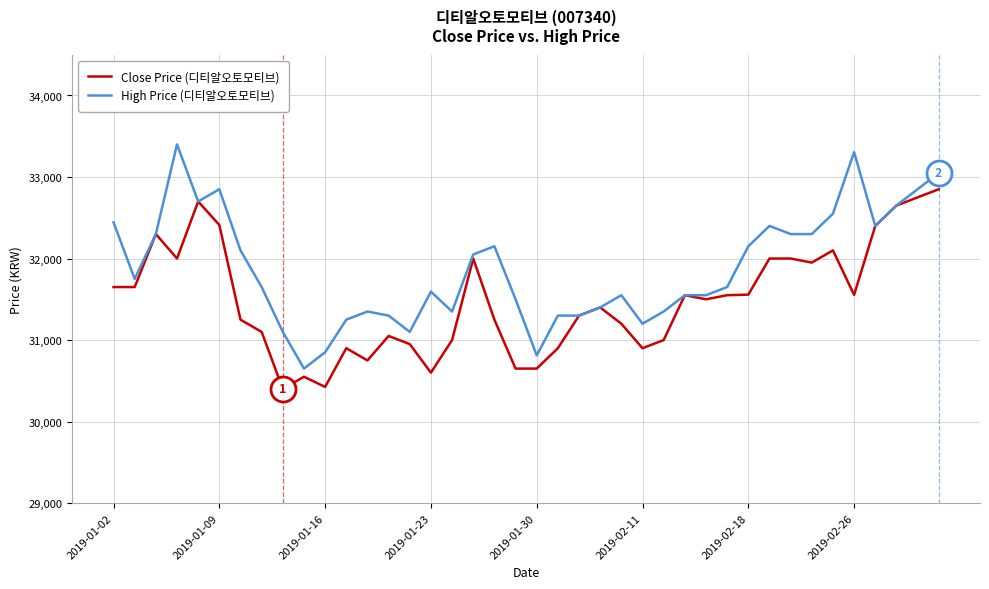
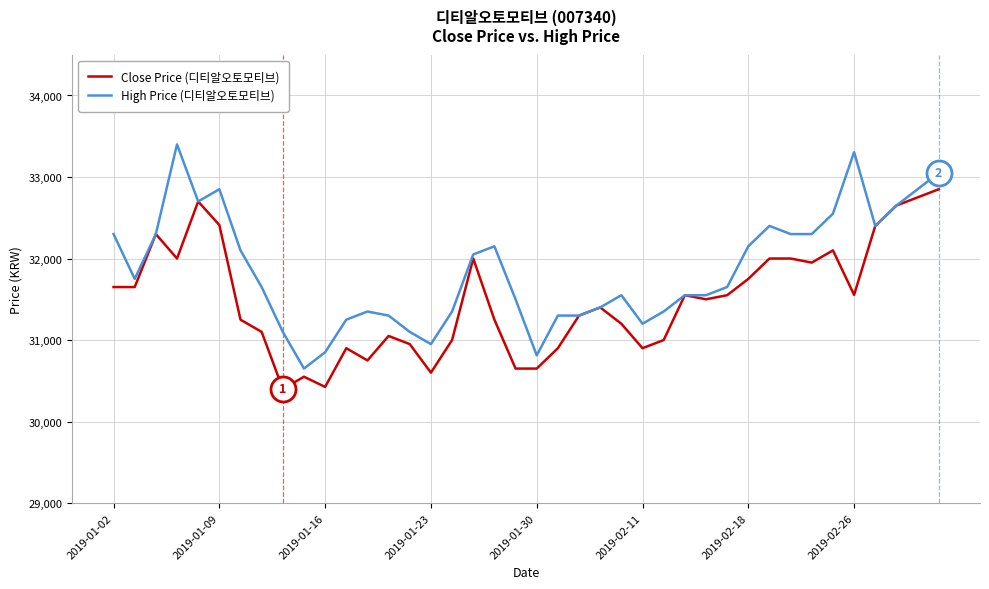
High Price (디티알오토모티브), 2019-01-02: 32,400 -> 32,300
High Price (디티알오토모티브), 2019-01-23: 31,600 -> 31,000
Close Price (디티알오토모티브), 2019-02-18: 31,600 -> 31,800
